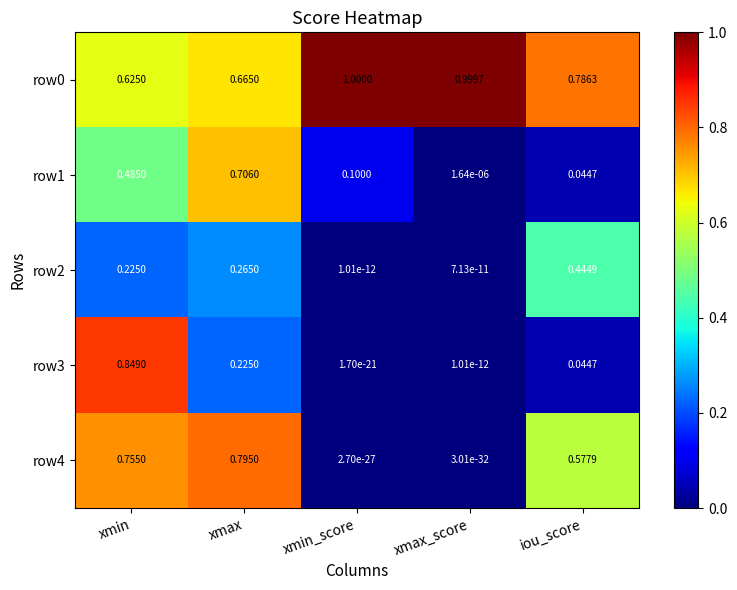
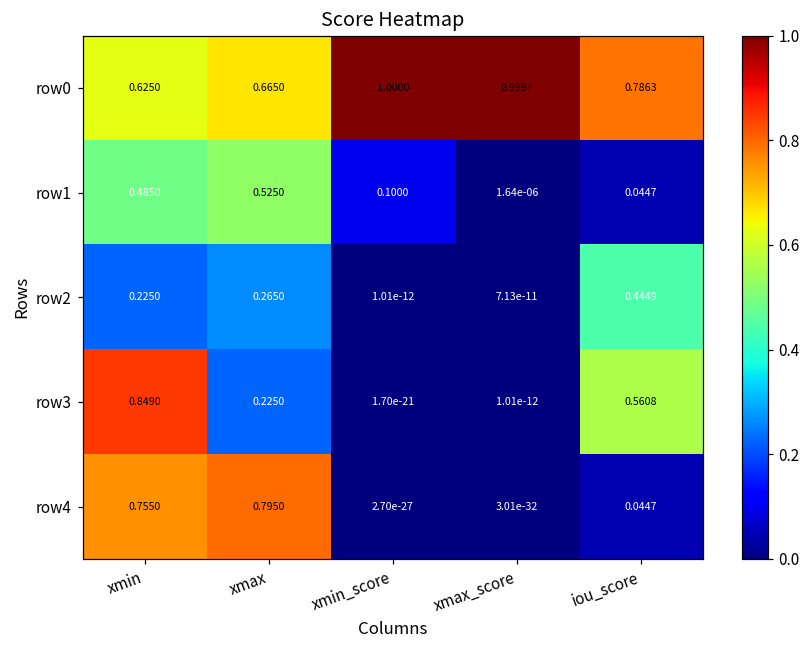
row1, xmax: 0.7060 -> 0.5250
row3, iou_score: 0.0447 -> 0.5608
row4, iou_score: 0.5779 -> 0.0447
